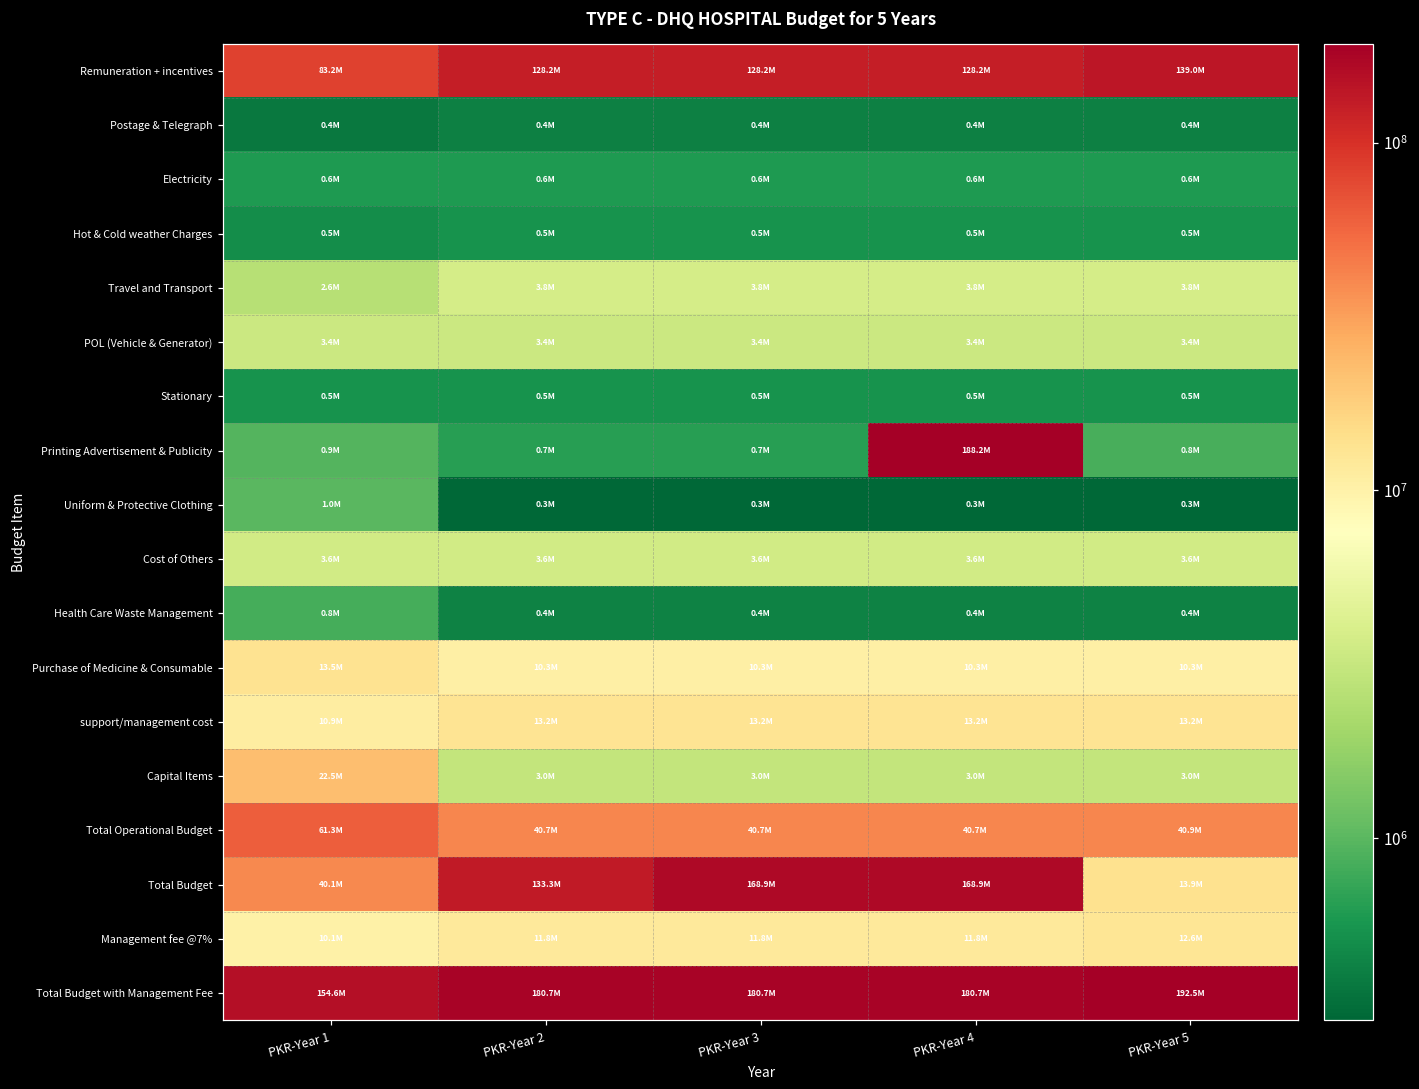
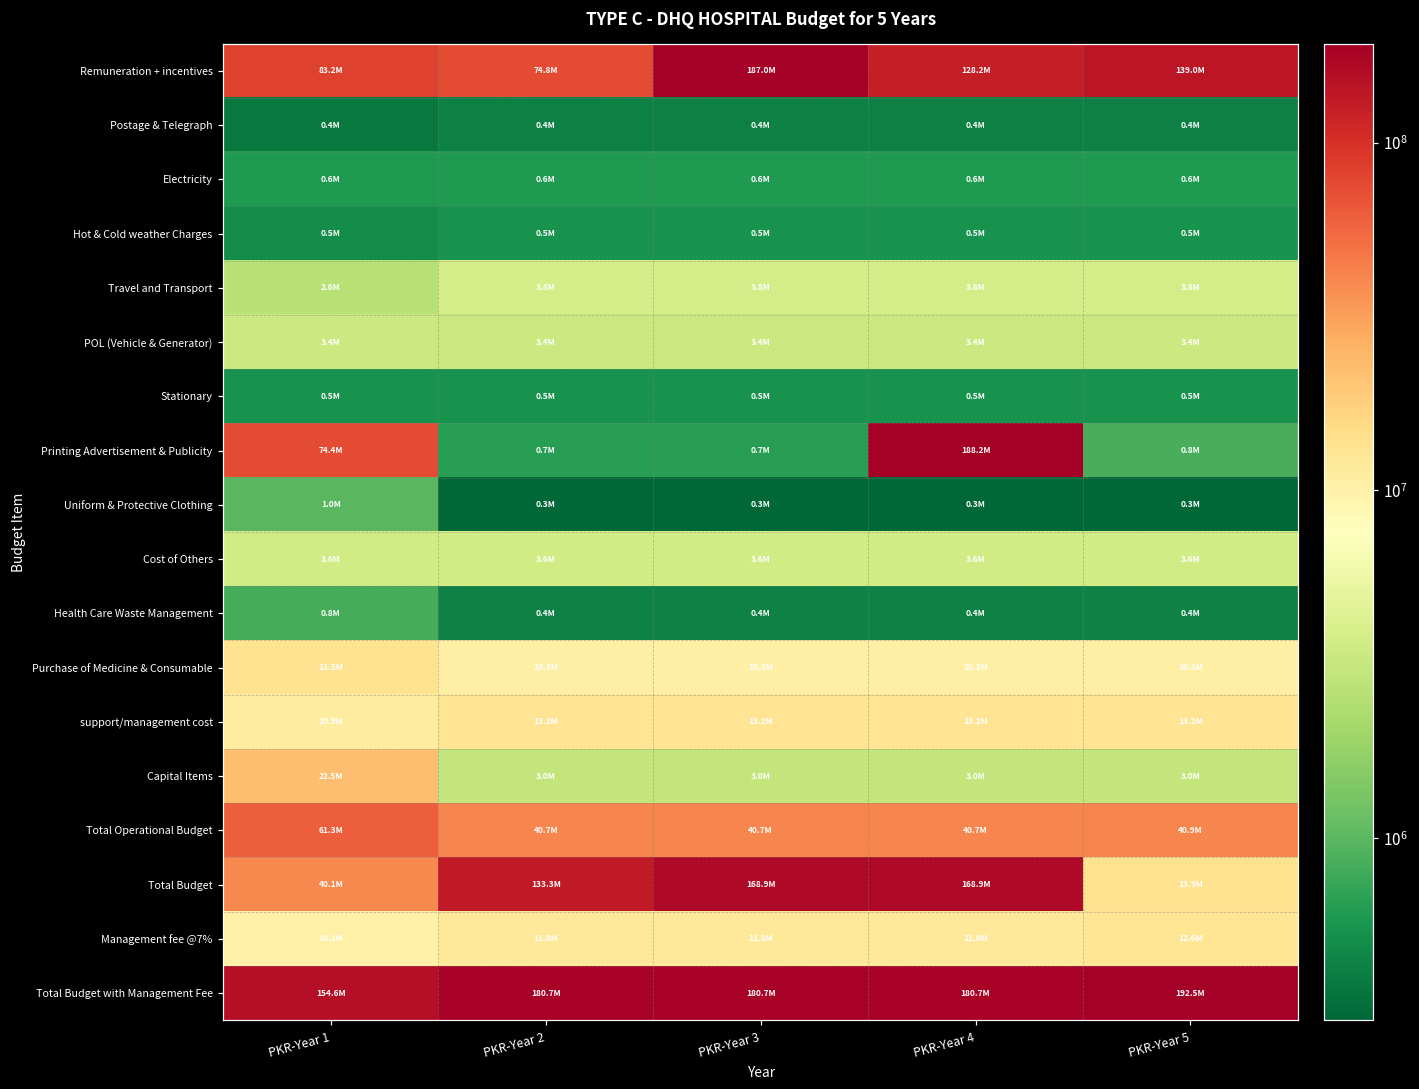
Remuneration + incentives, PKR-Year 2: 128.2M -> 74.8M
Remuneration + incentives, PKR-Year 3: 128.2M -> 187.0M
Printing Advertisement & Publicity, PKR-Year 1: 0.9M -> 74.4M
